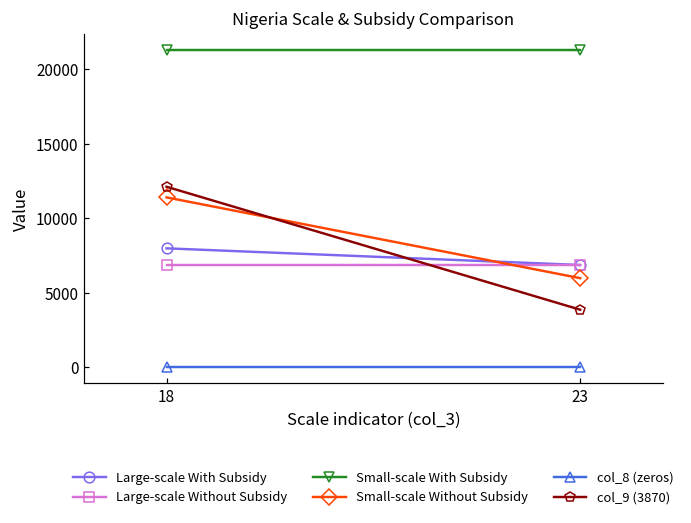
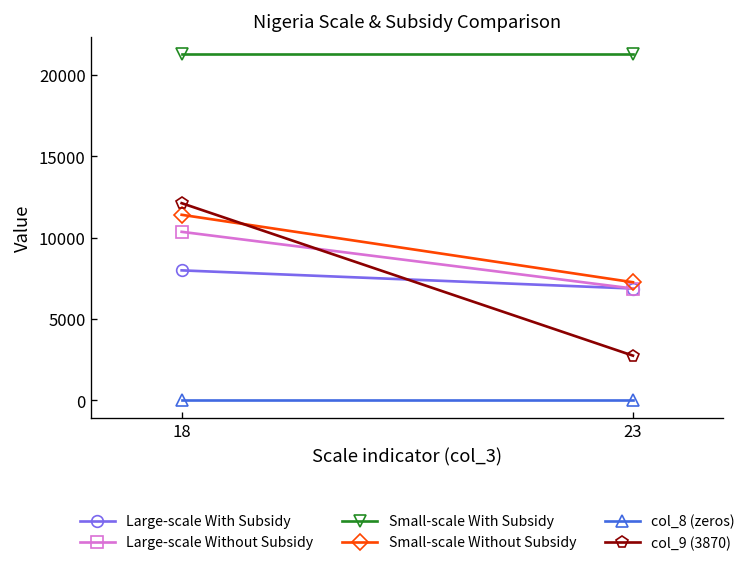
Large-scale Without Subsidy, 18: 6900 -> 10400
Small-scale Without Subsidy, 23: 6000 -> 7300
col_9 (3870), 23: 3900 -> 2700
